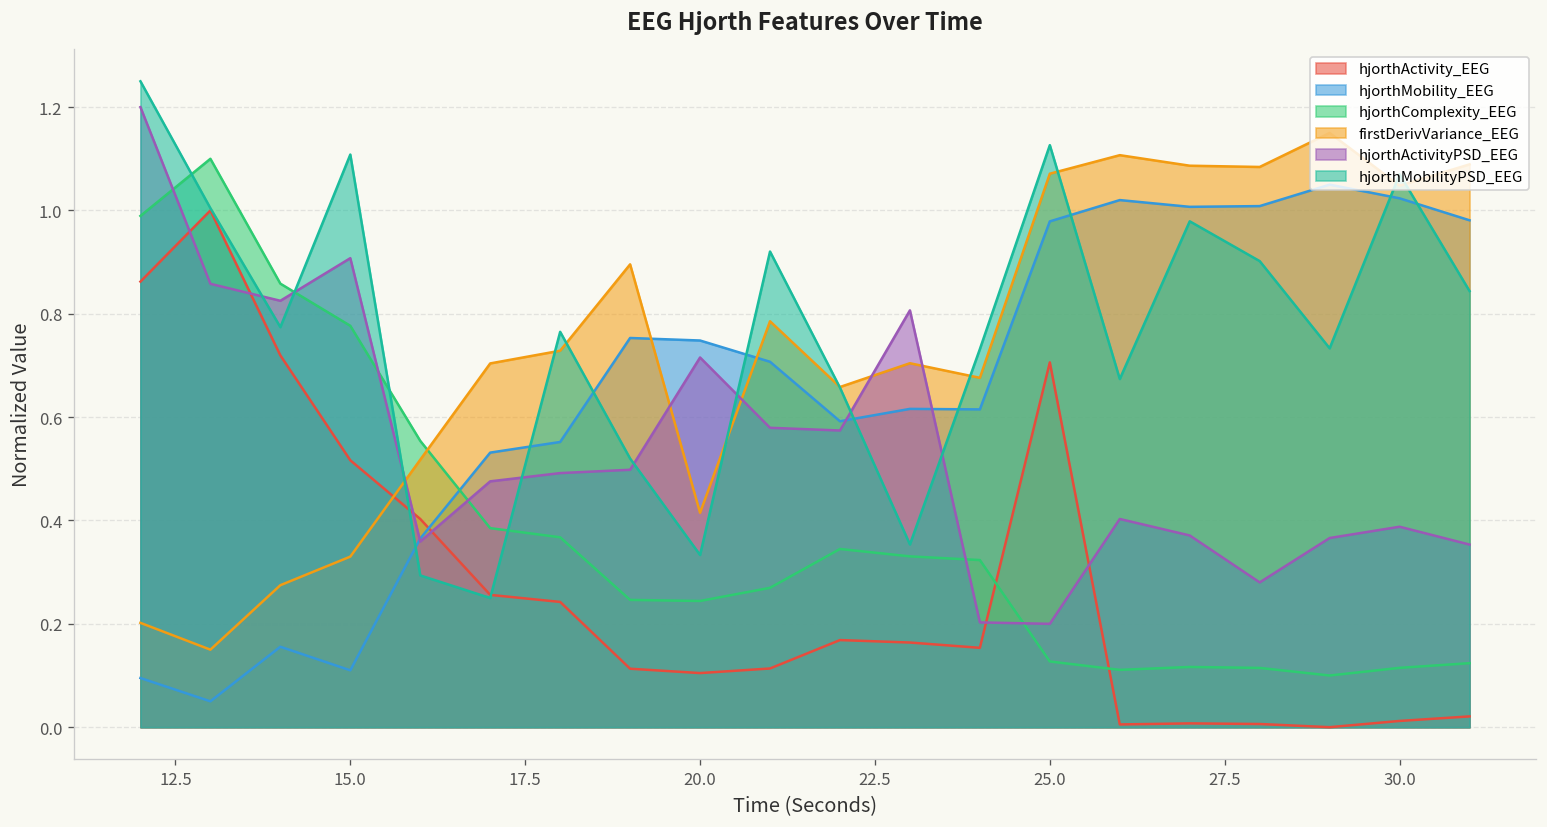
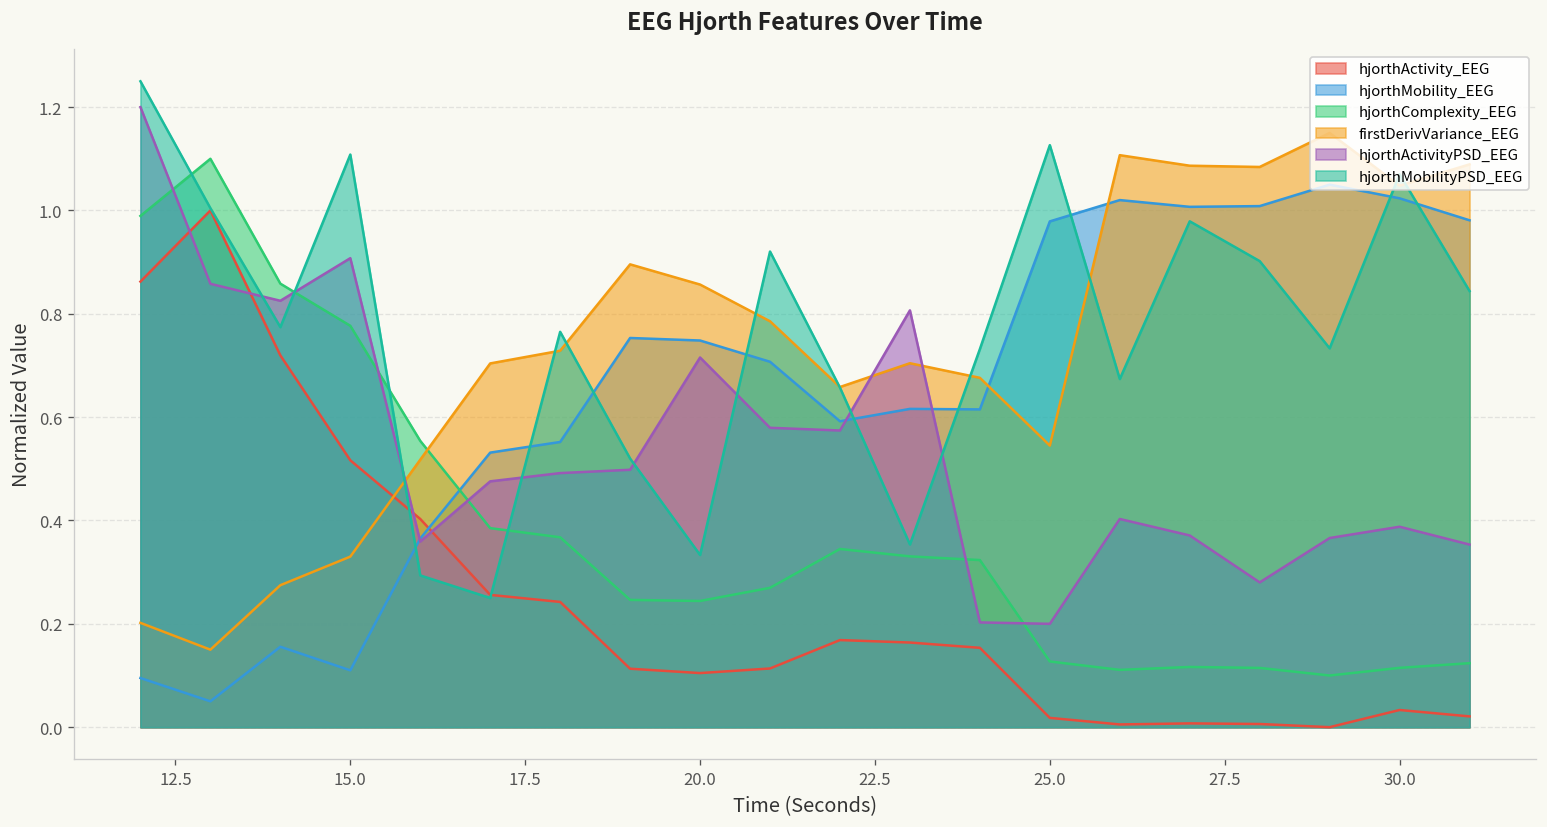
firstDerivVariance_EEG, 20.0: 0.41 -> 0.86
hjorthActivity_EEG, 25.0: 0.71 -> 0.02
firstDerivVariance_EEG, 25.0: 1.07 -> 0.54
hjorthActivity_EEG, 30.0: 0.01 -> 0.03
